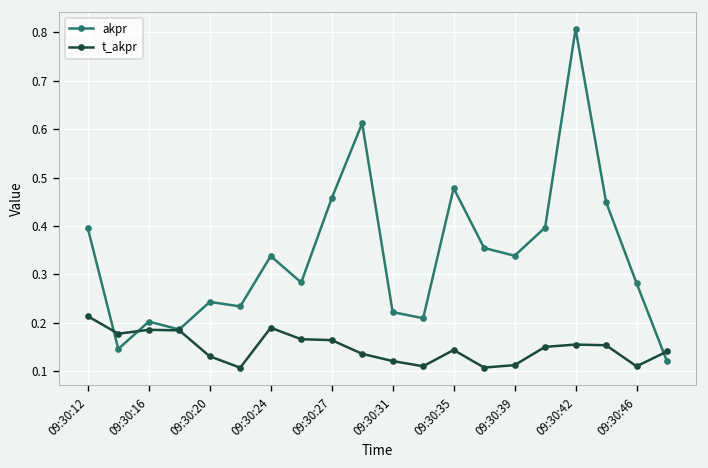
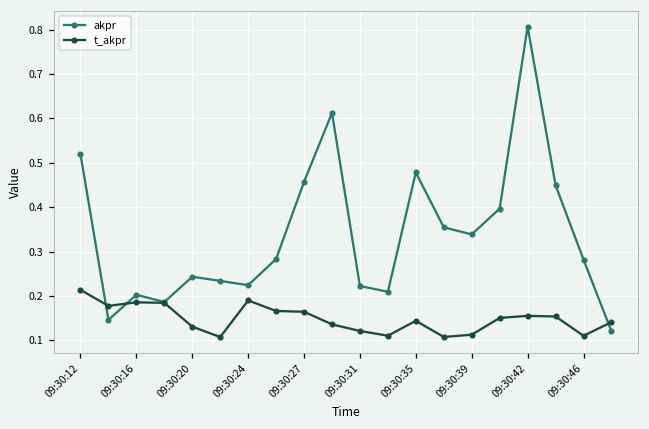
akpr, 09:30:12: 0.40 -> 0.52
akpr, 09:30:24: 0.34 -> 0.22
